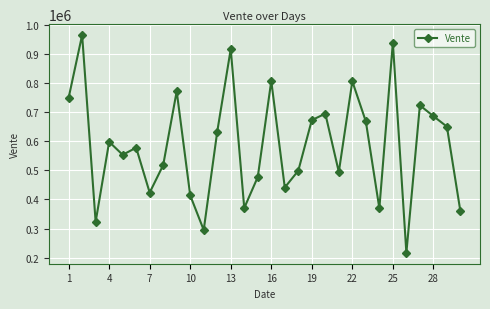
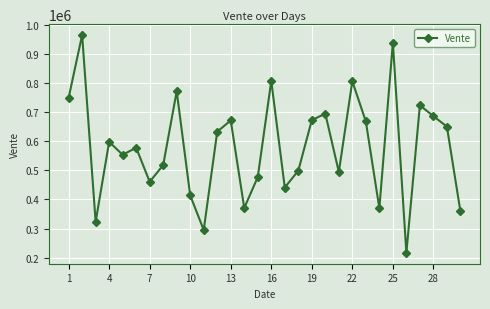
7: 420000 -> 460000
13: 920000 -> 670000
